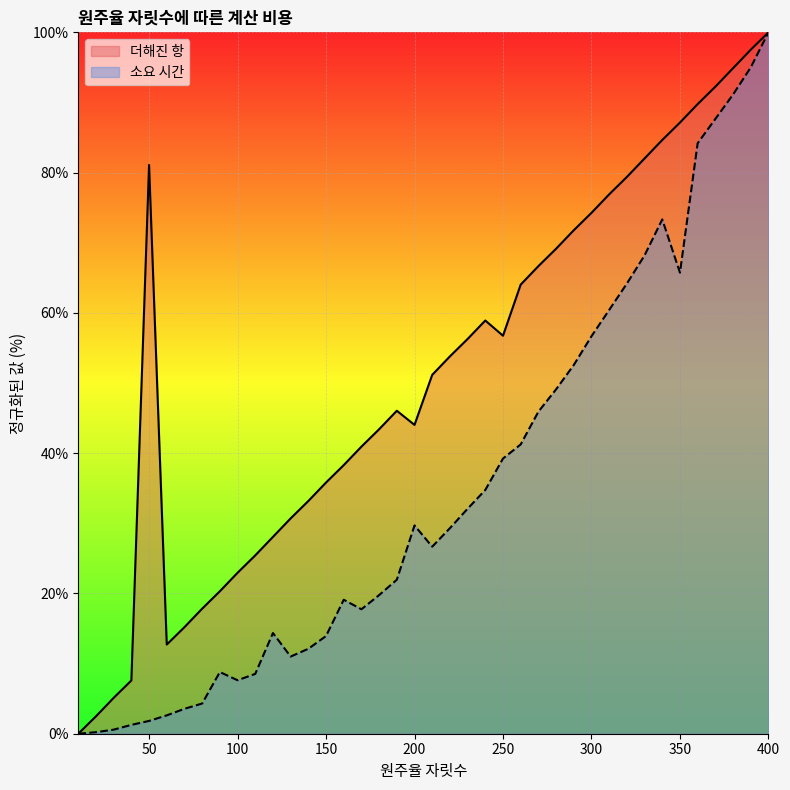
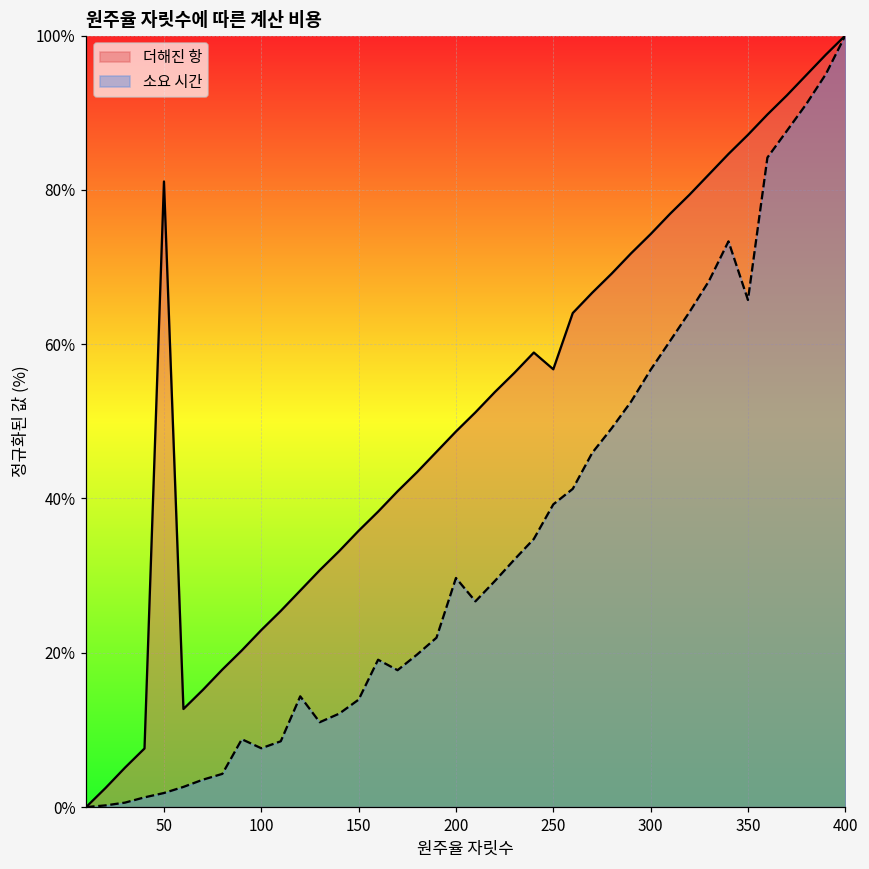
더해진 항, 200: 44% -> 49%
